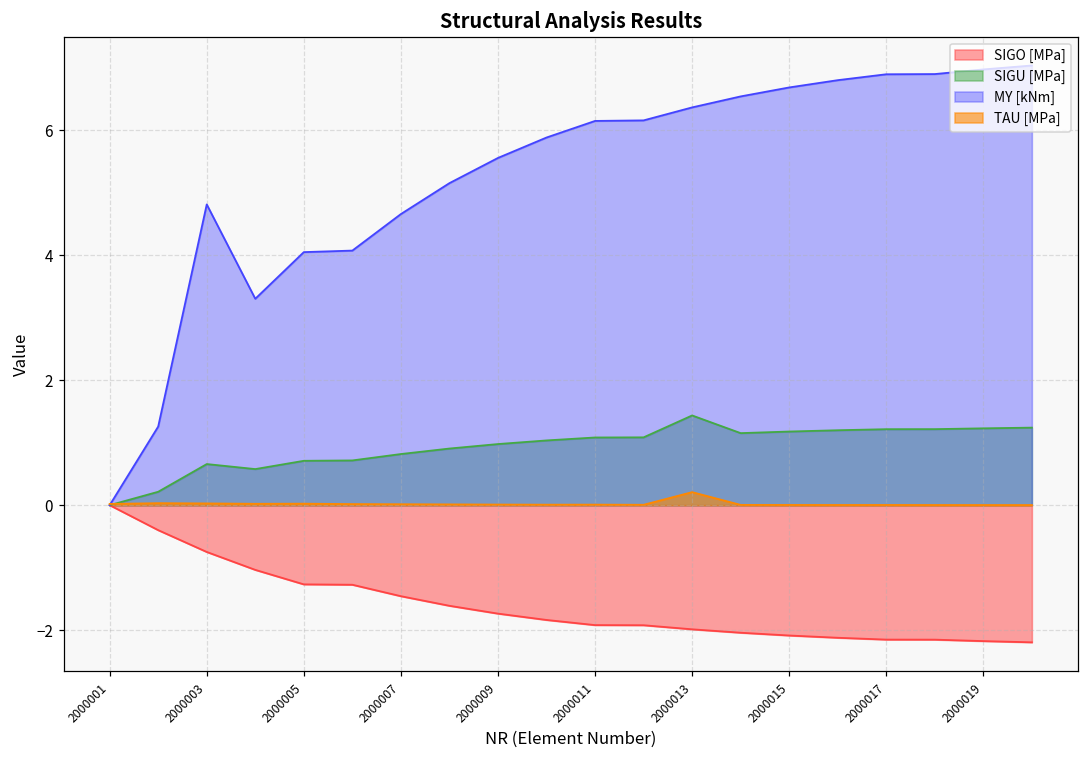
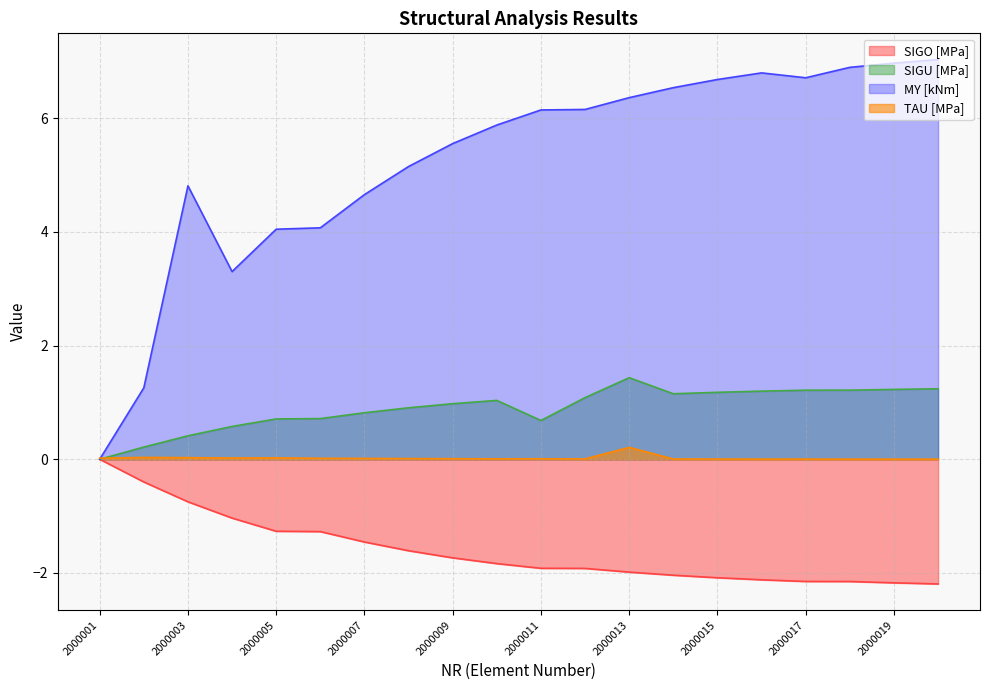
SIGU [MPa], 2000003: 0.7 -> 0.4
SIGU [MPa], 2000011: 1.1 -> 0.7
MY [kNm], 2000017: 6.9 -> 6.7
